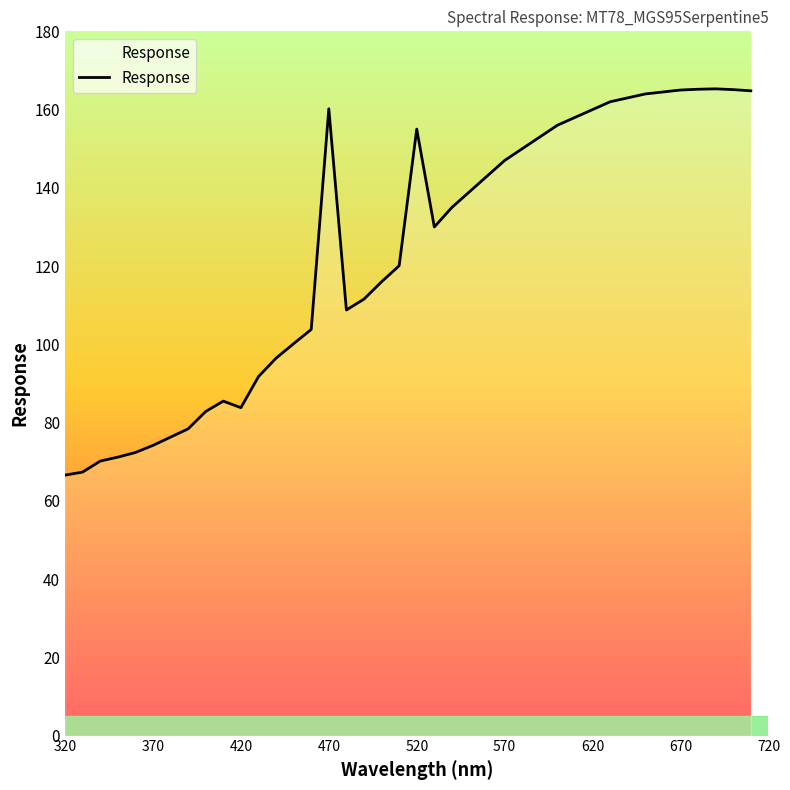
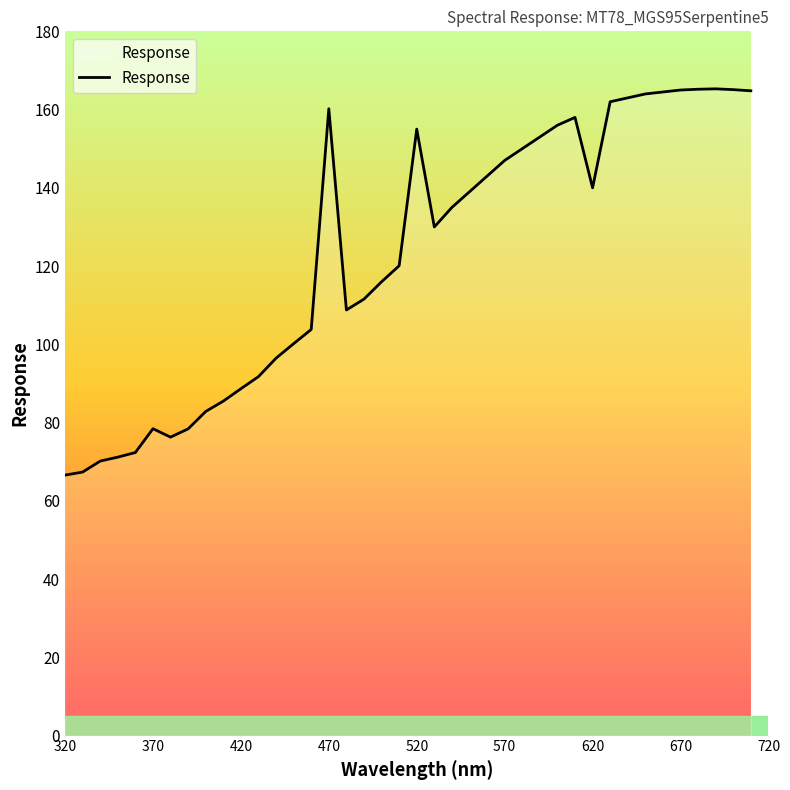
370: 74 -> 78
420: 84 -> 89
620: 160 -> 140
